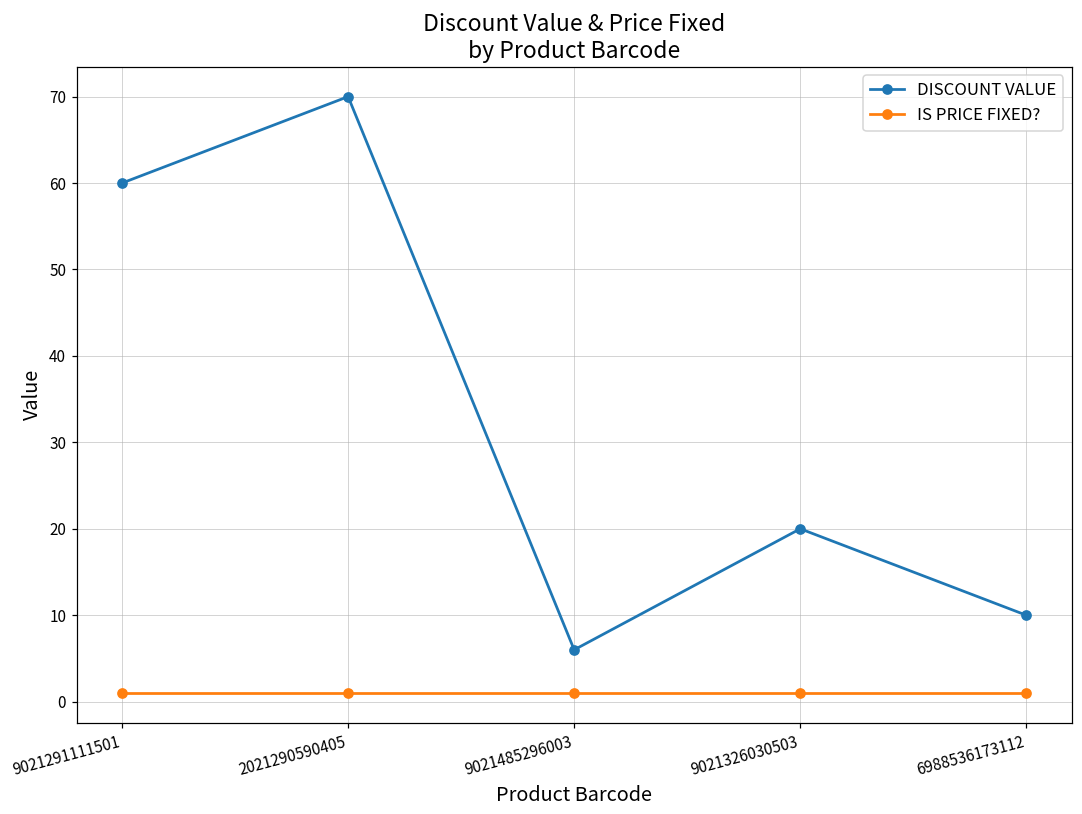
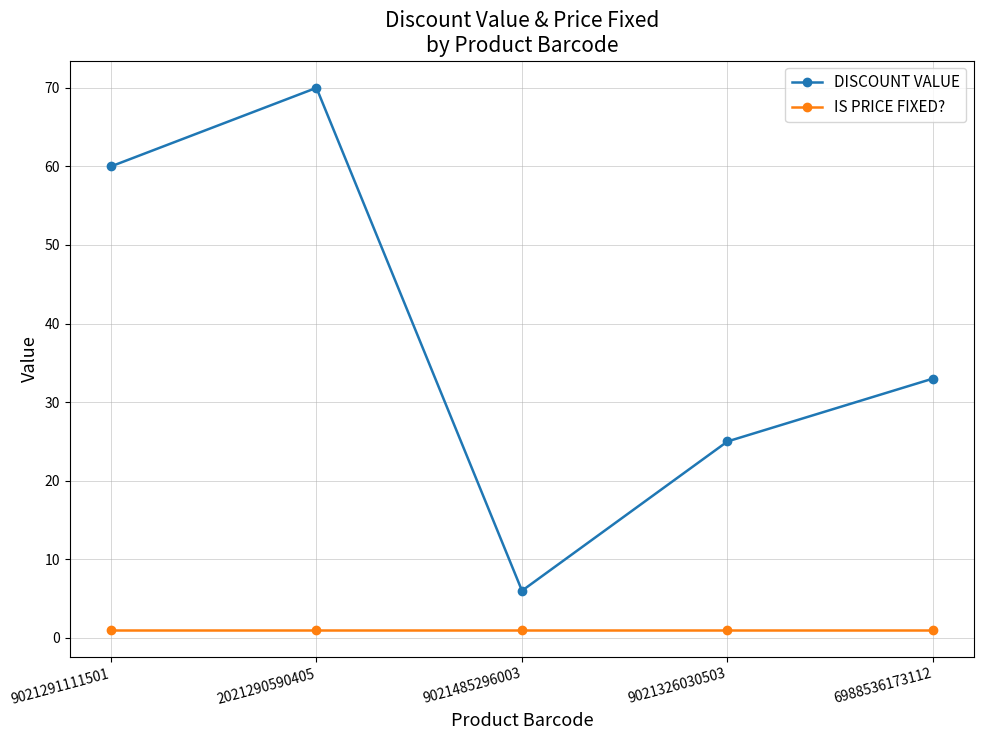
DISCOUNT VALUE, 9021326030503: 20 -> 25
DISCOUNT VALUE, 6988536173112: 10 -> 33
